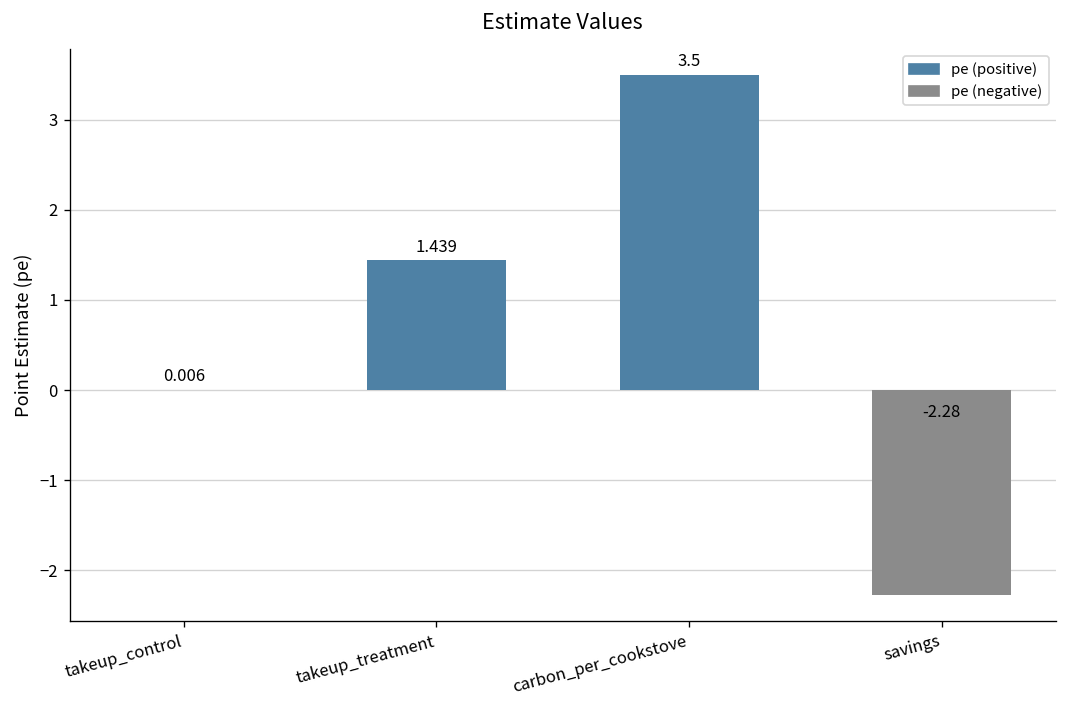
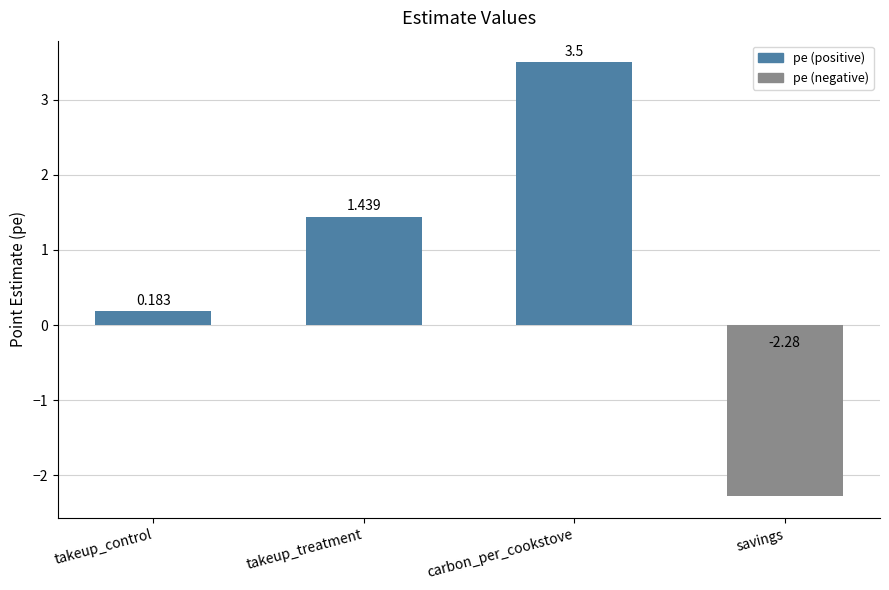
takeup_control: 0.006 -> 0.183
